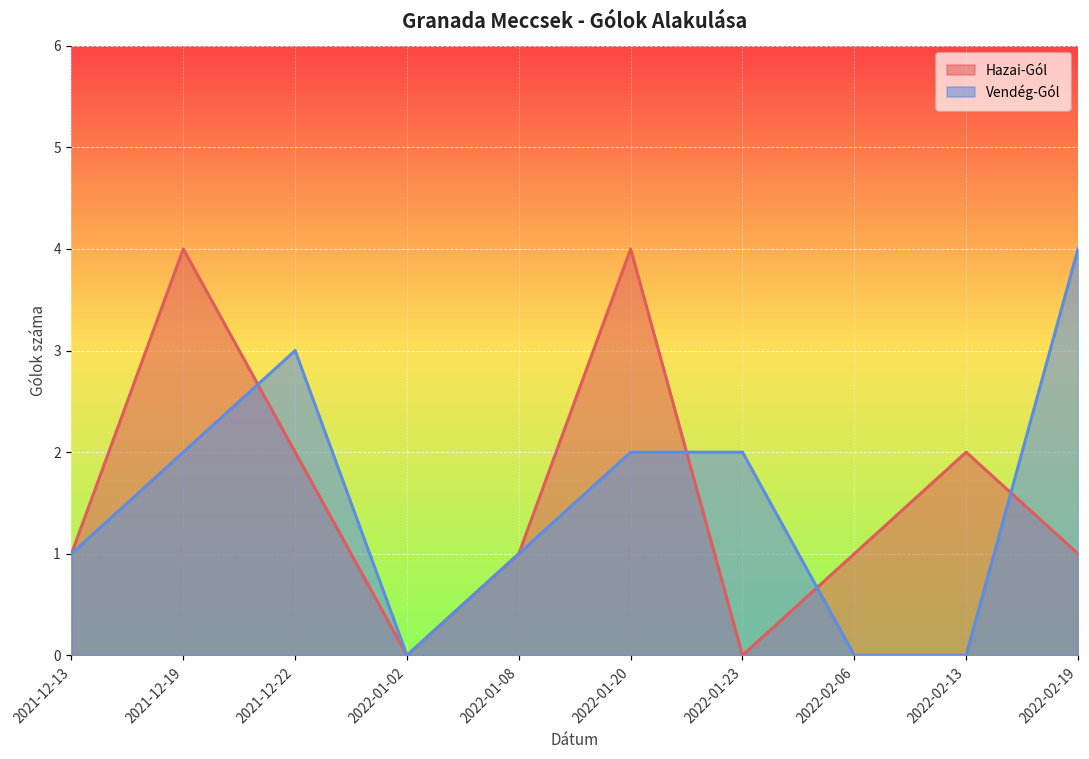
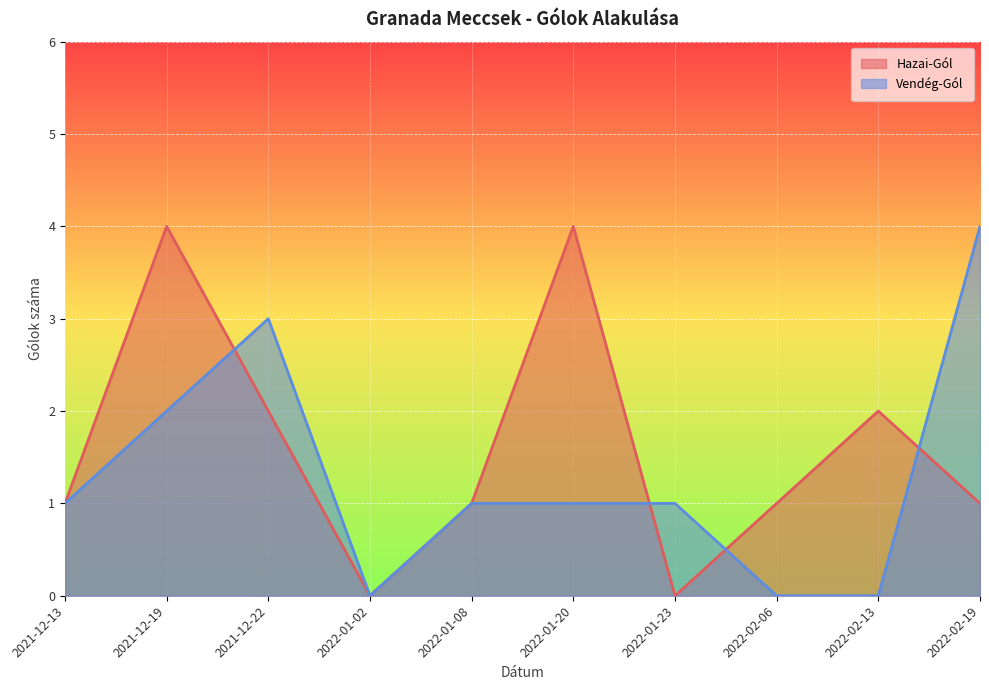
Vendég-Gól, 2022-01-20: 2 -> 1
Vendég-Gól, 2022-01-23: 2 -> 1
